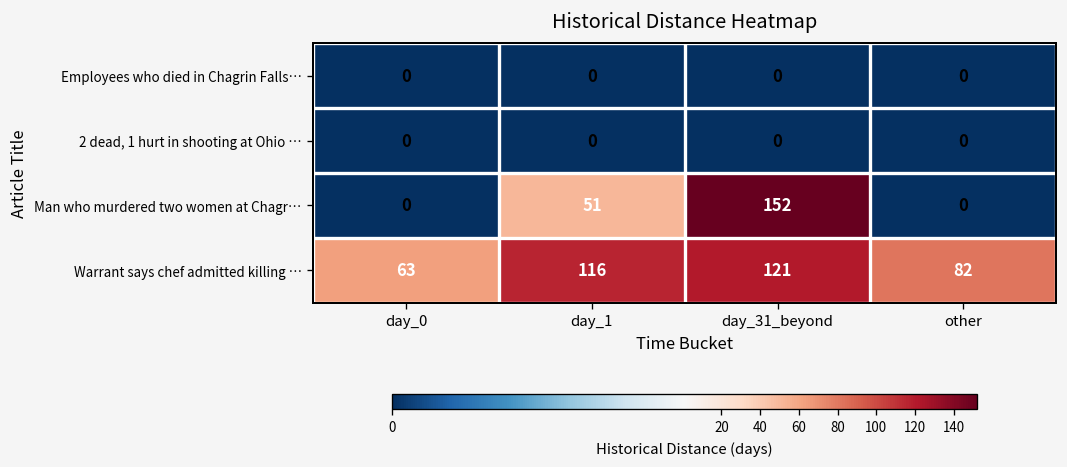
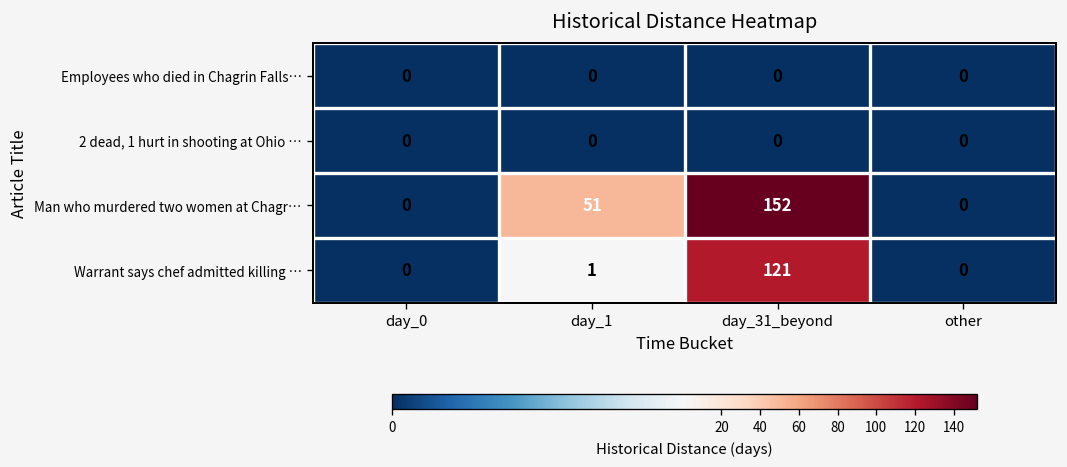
Warrant says chef admitted killing …, day_0: 63 -> 0
Warrant says chef admitted killing …, day_1: 116 -> 1
Warrant says chef admitted killing …, other: 82 -> 0
